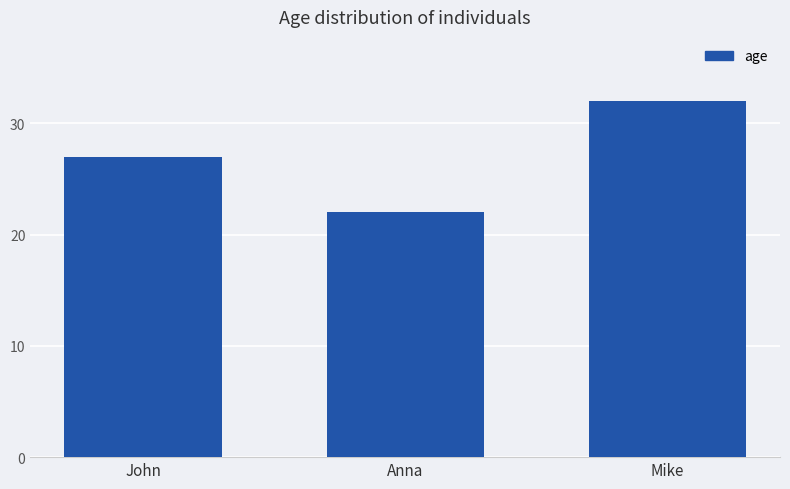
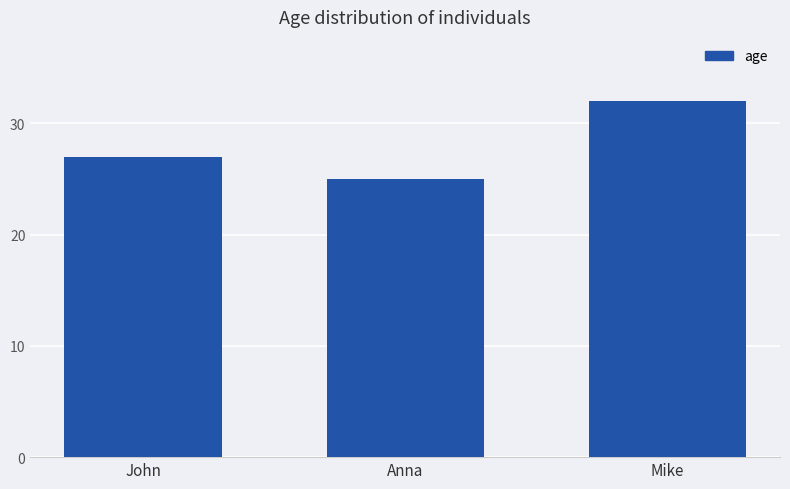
Anna: 22 -> 25
